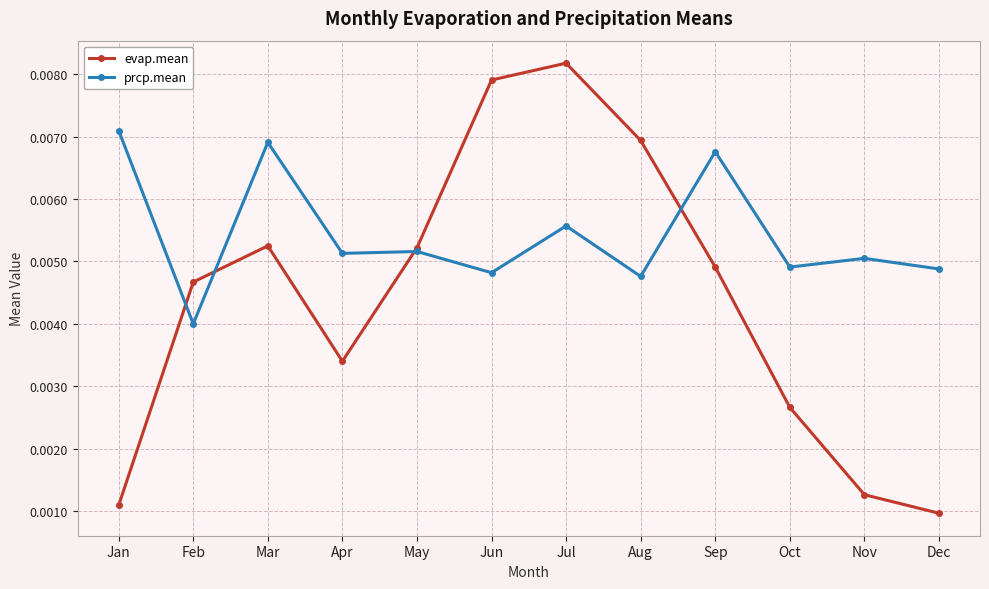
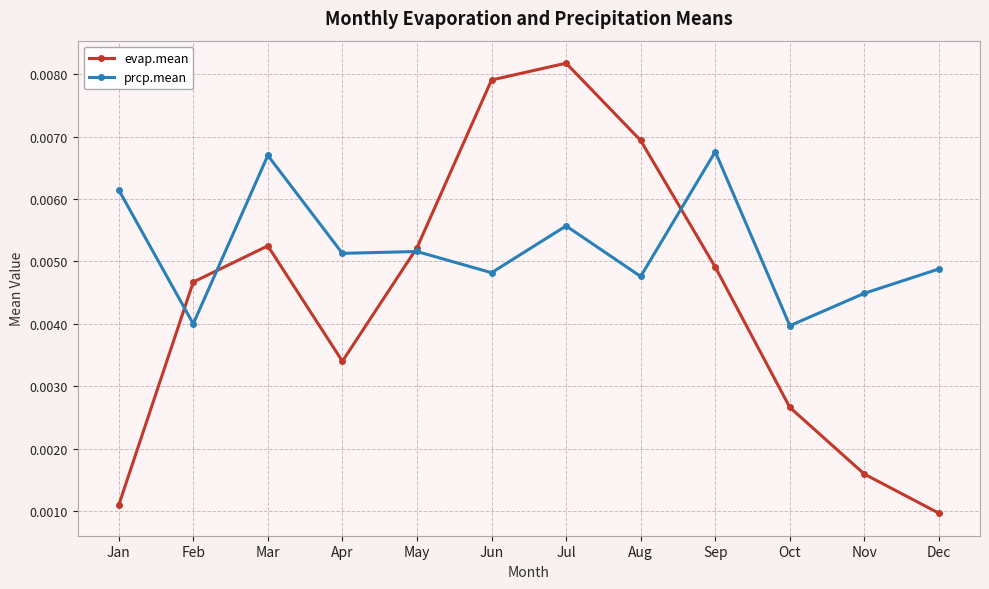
prcp.mean, Jan: 0.0071 -> 0.0062
prcp.mean, Mar: 0.0069 -> 0.0067
prcp.mean, Oct: 0.0049 -> 0.0040
evap.mean, Nov: 0.0013 -> 0.0016
prcp.mean, Nov: 0.0051 -> 0.0045
